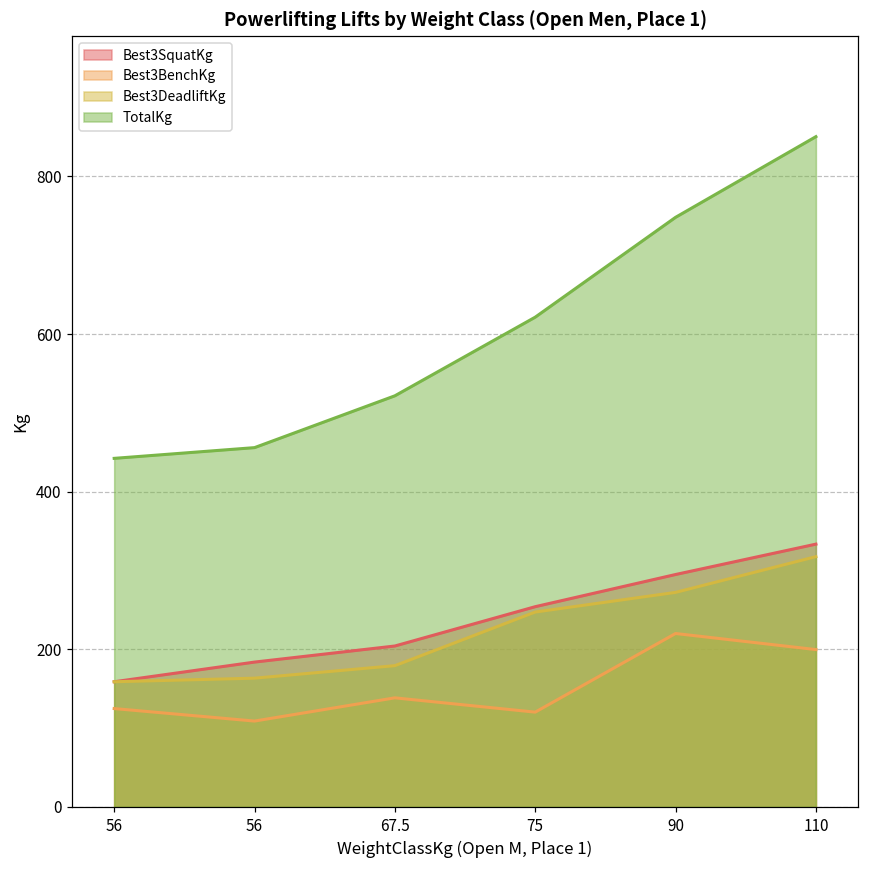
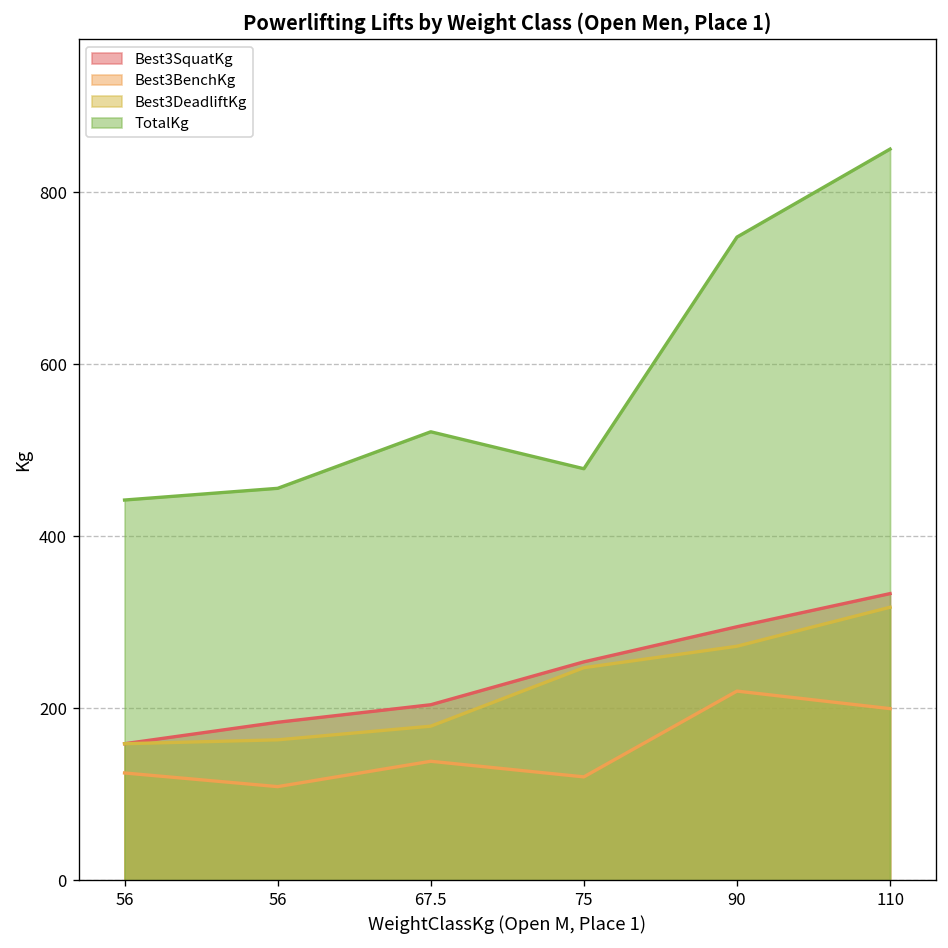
TotalKg, 75: 620 -> 480
